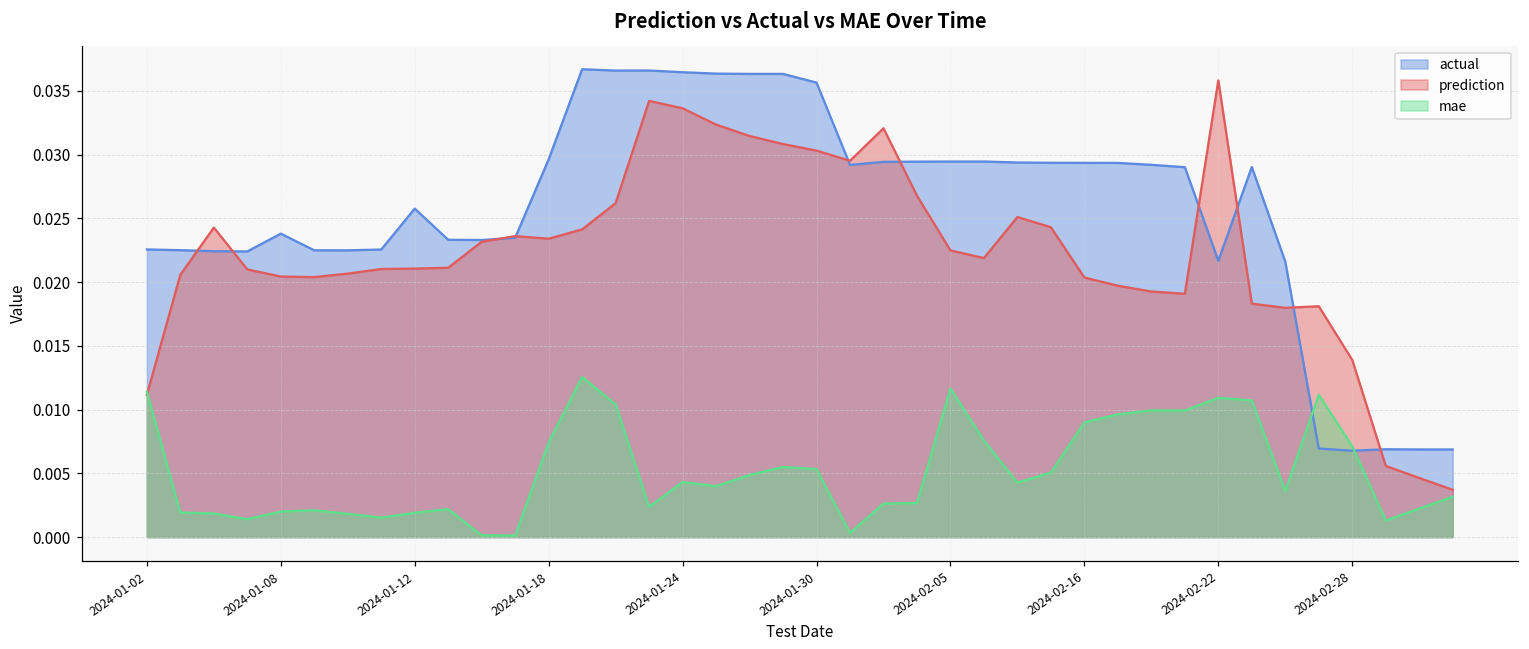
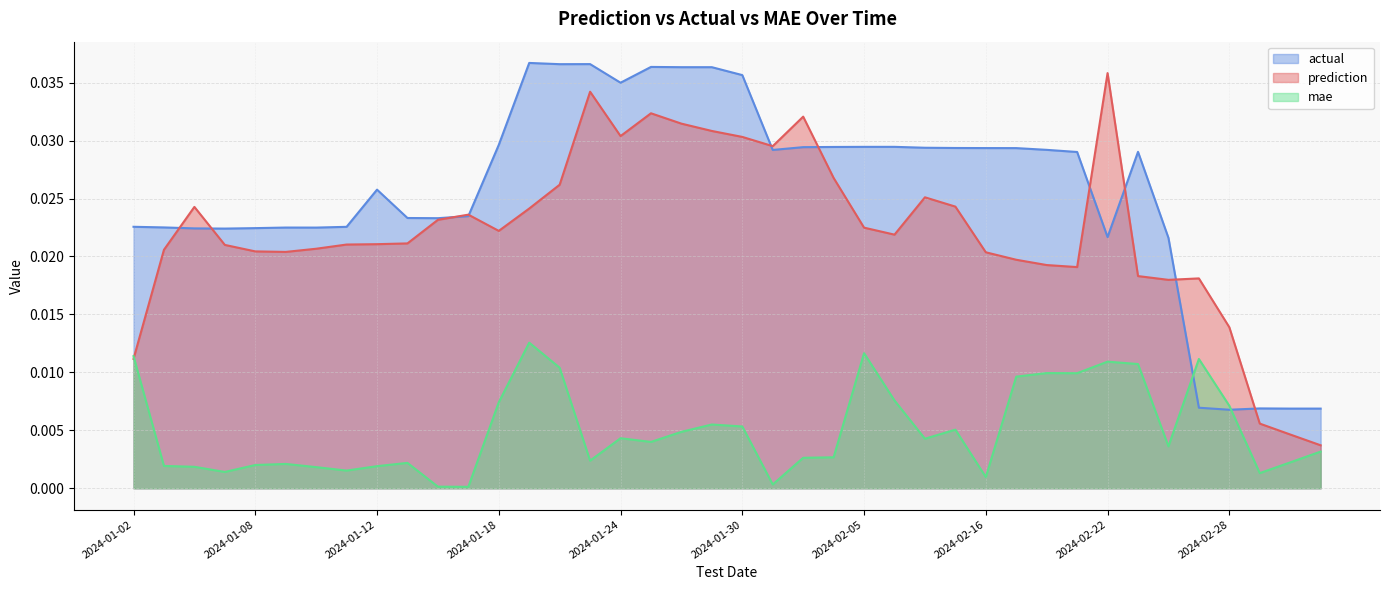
actual, 2024-01-08: 0.0238 -> 0.0224
prediction, 2024-01-18: 0.0234 -> 0.0222
actual, 2024-01-24: 0.0365 -> 0.0350
prediction, 2024-01-24: 0.0336 -> 0.0304
mae, 2024-02-16: 0.0090 -> 0.0010
